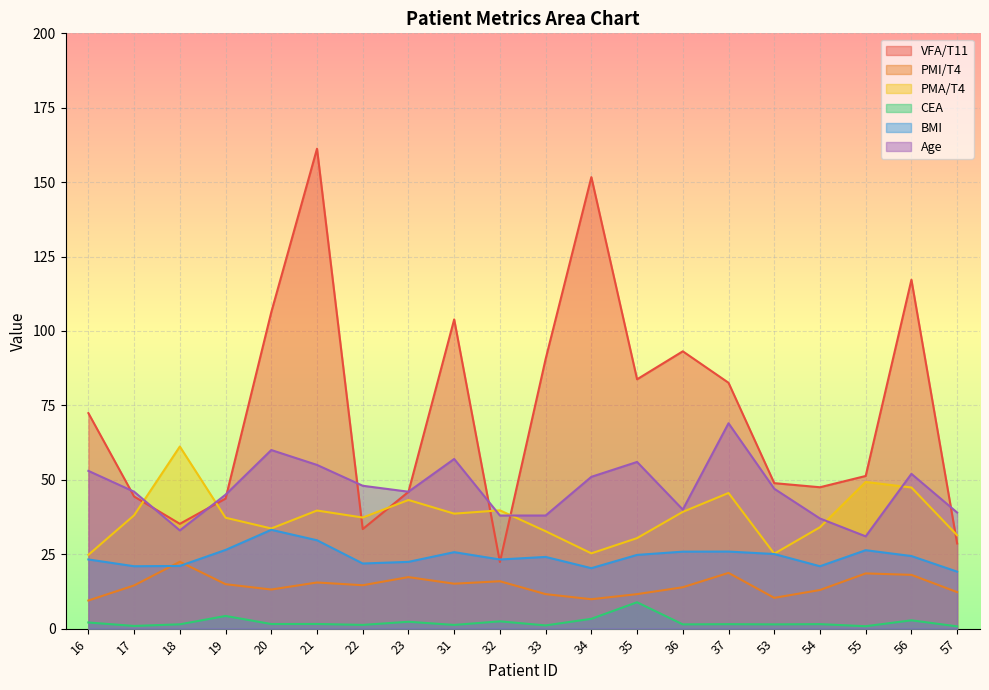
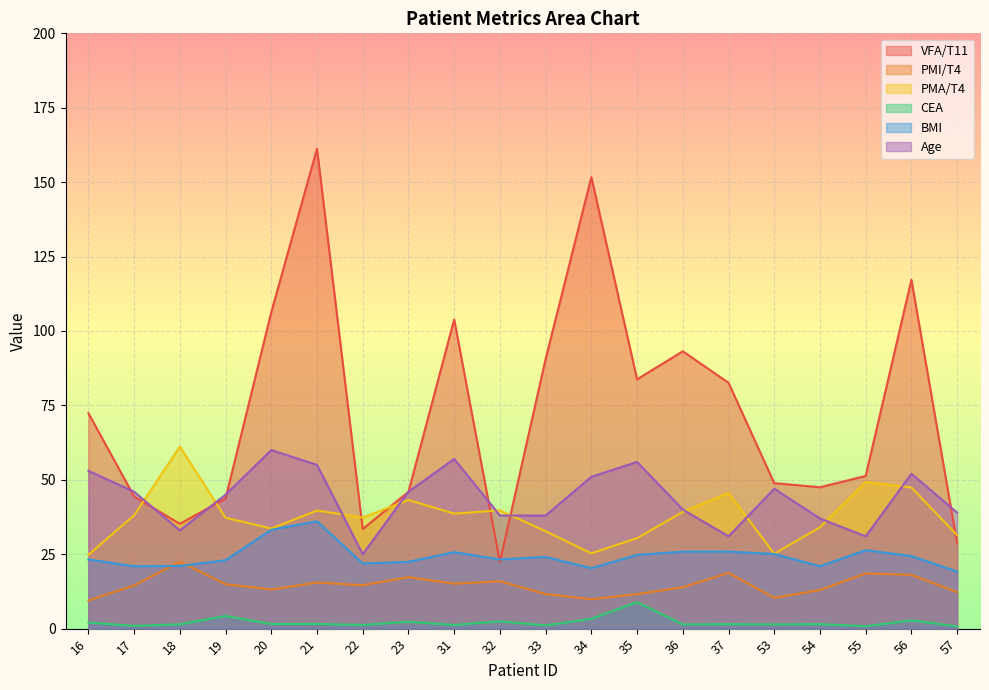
BMI, 19: 26 -> 23
BMI, 21: 30 -> 36
Age, 22: 48 -> 25
Age, 37: 69 -> 31
